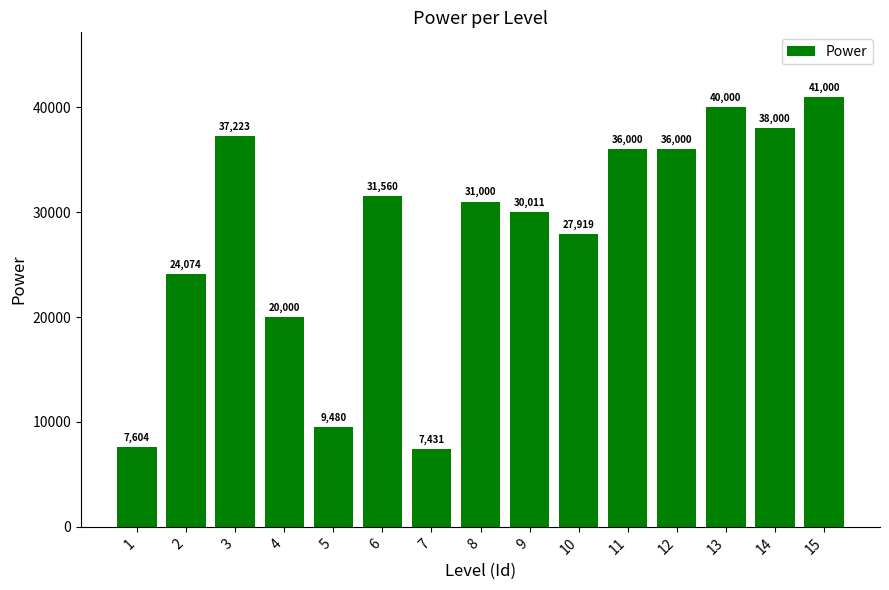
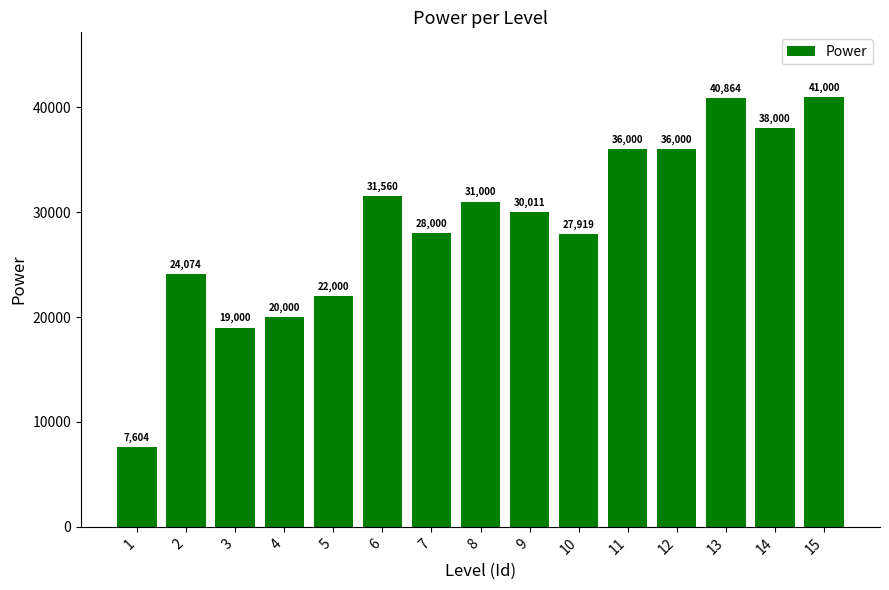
3: 37,223 -> 19,000
5: 9,480 -> 22,000
7: 7,431 -> 28,000
13: 40,000 -> 40,864
